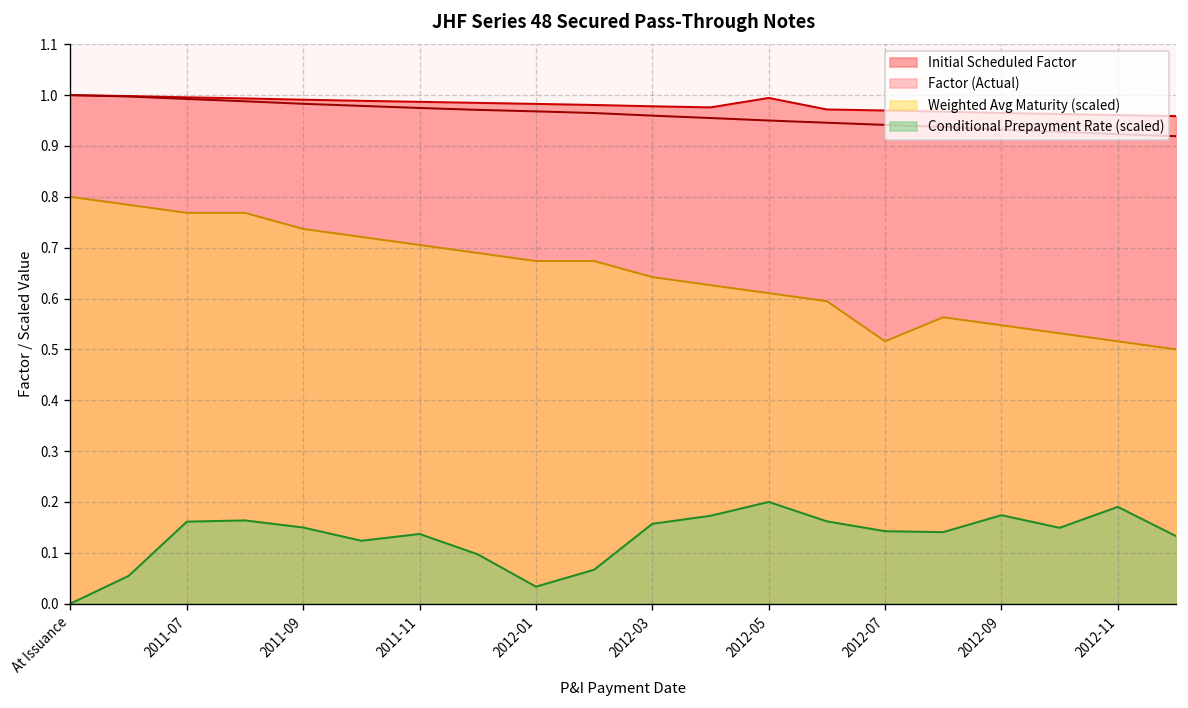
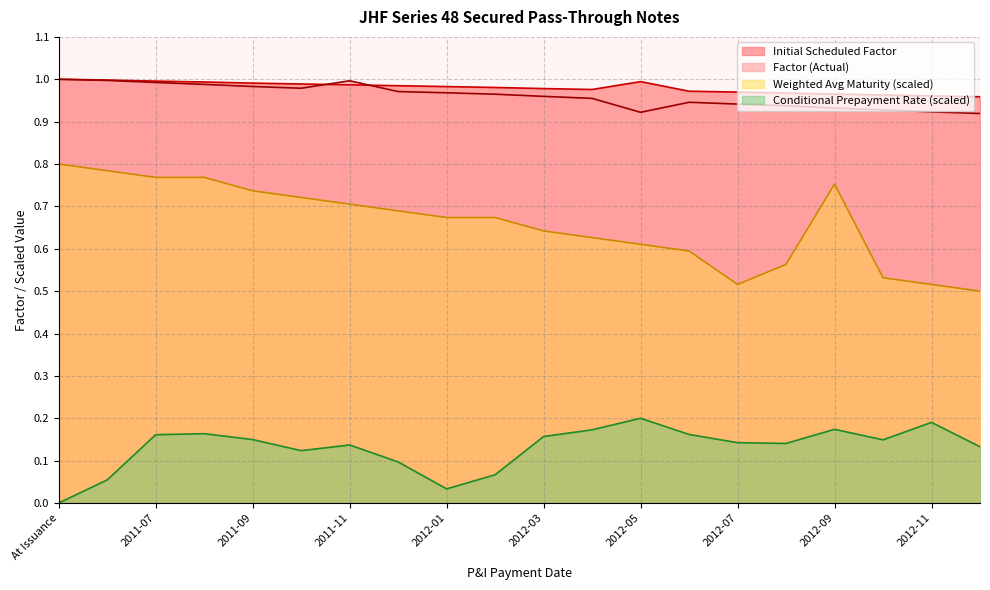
Factor (Actual), 2011-11: 0.97 -> 1.00
Factor (Actual), 2012-05: 0.95 -> 0.92
Weighted Avg Maturity (scaled), 2012-09: 0.55 -> 0.75
